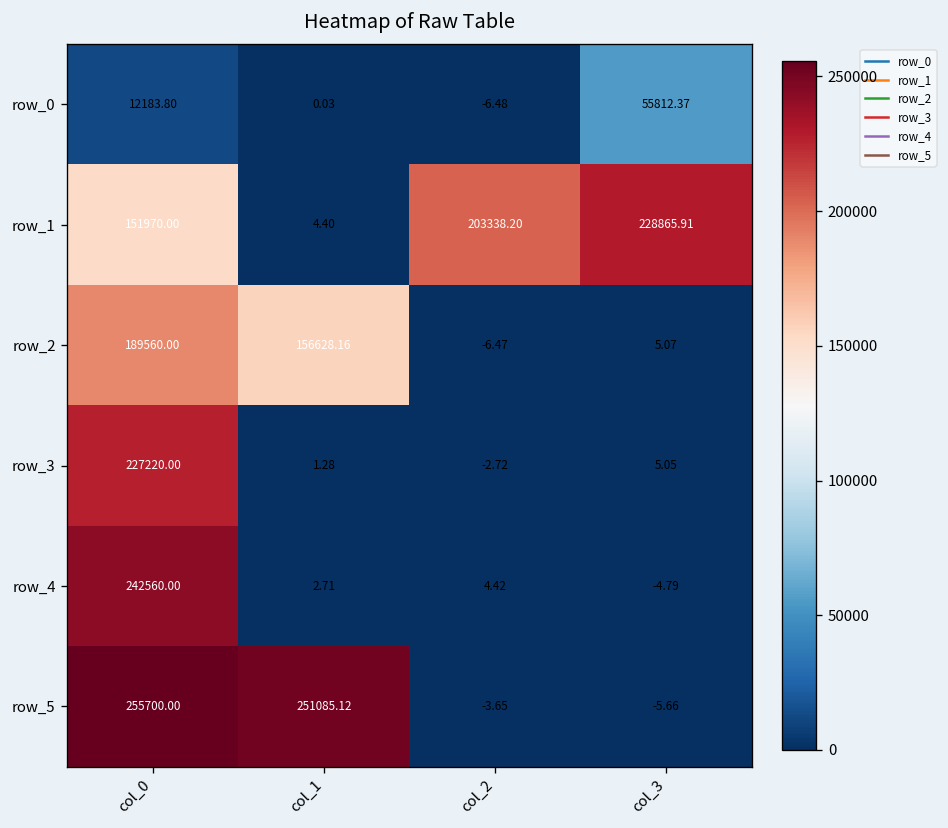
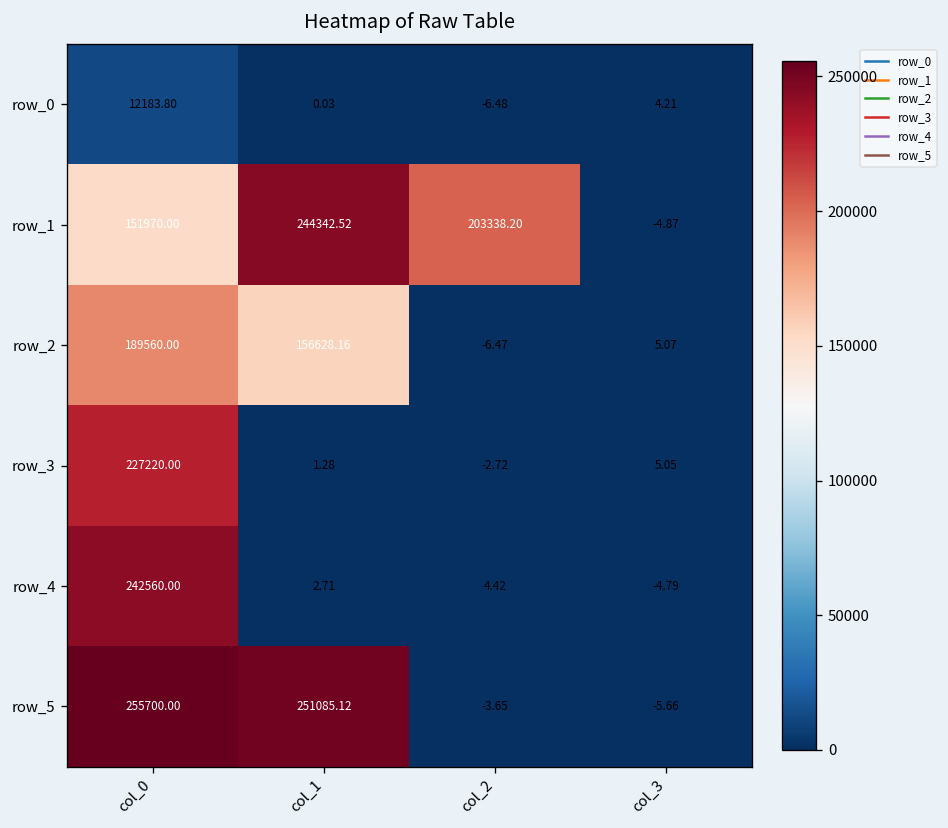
row_0, col_3: 55812.37 -> 4.21
row_1, col_1: 4.40 -> 244342.52
row_1, col_3: 228865.91 -> -4.87
